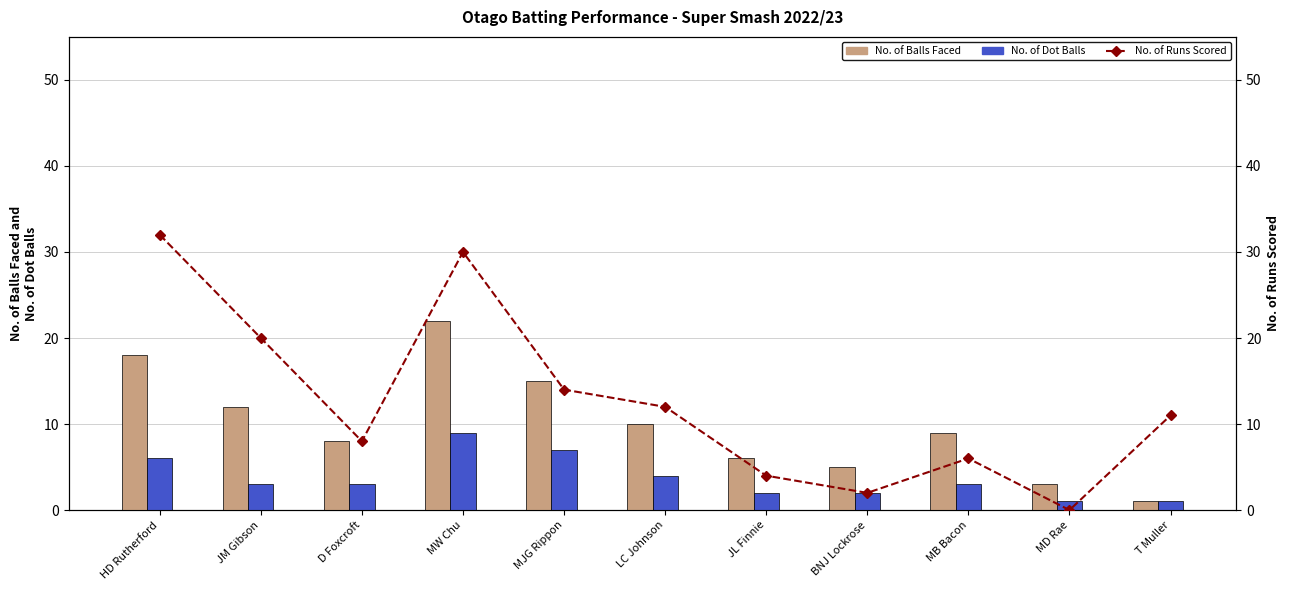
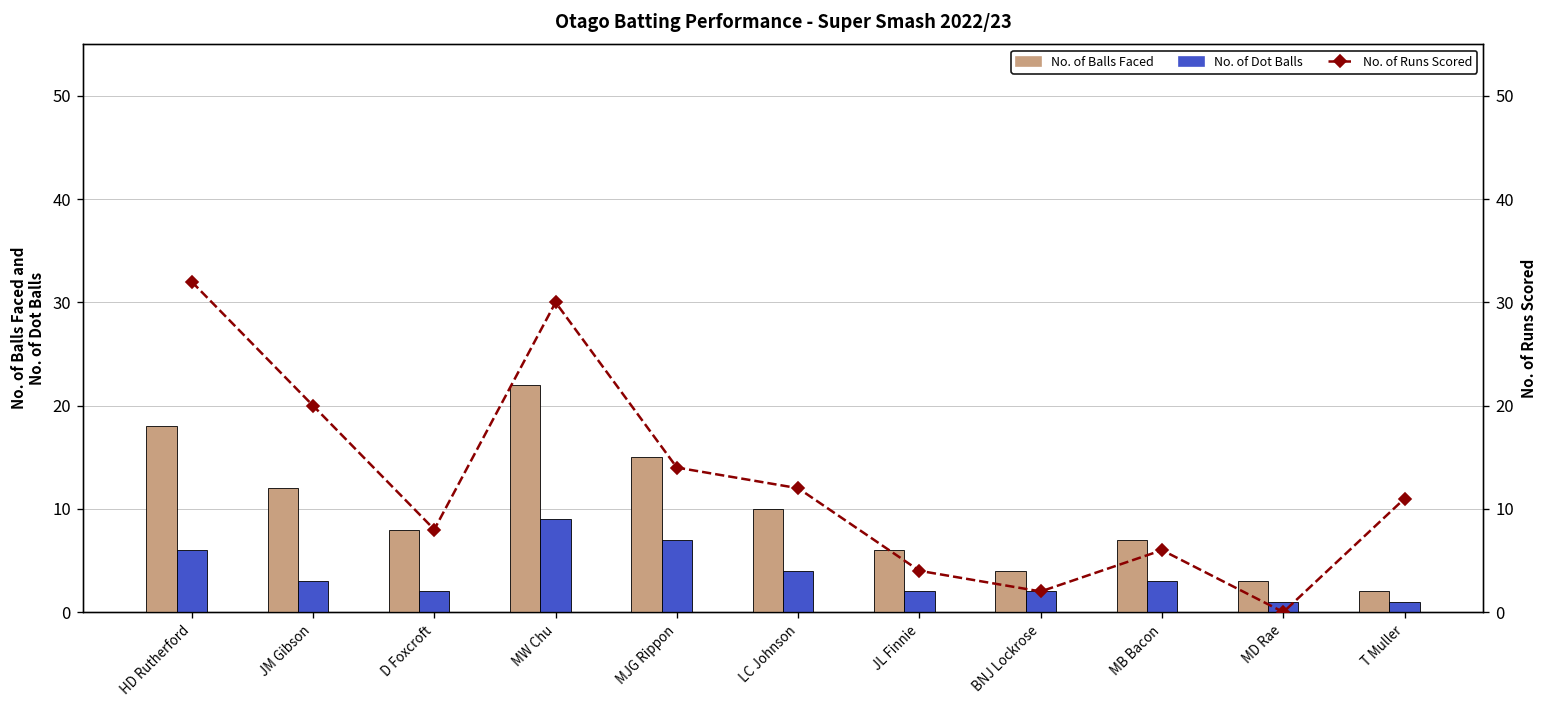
No. of Dot Balls, D Foxcroft: 3 -> 2
No. of Balls Faced, BNJ Lockrose: 5 -> 4
No. of Balls Faced, MB Bacon: 9 -> 7
No. of Balls Faced, T Muller: 1 -> 2
